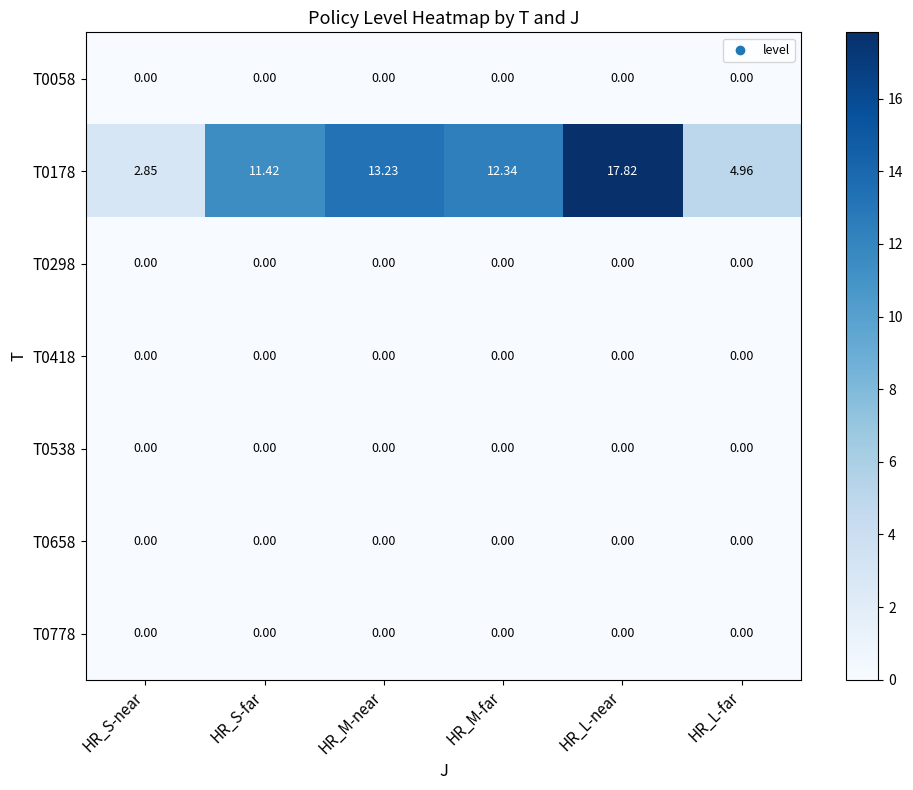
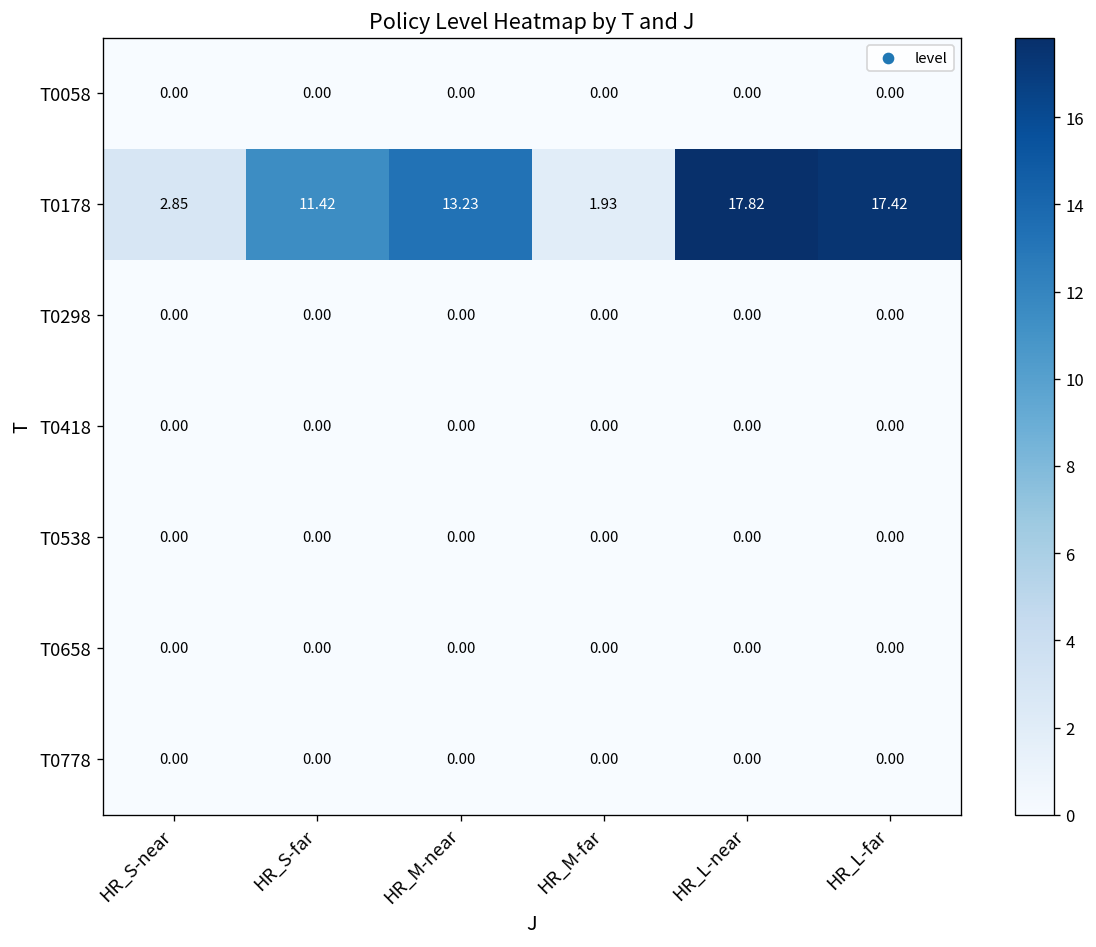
T0178, HR_M-far: 12.34 -> 1.93
T0178, HR_L-far: 4.96 -> 17.42
